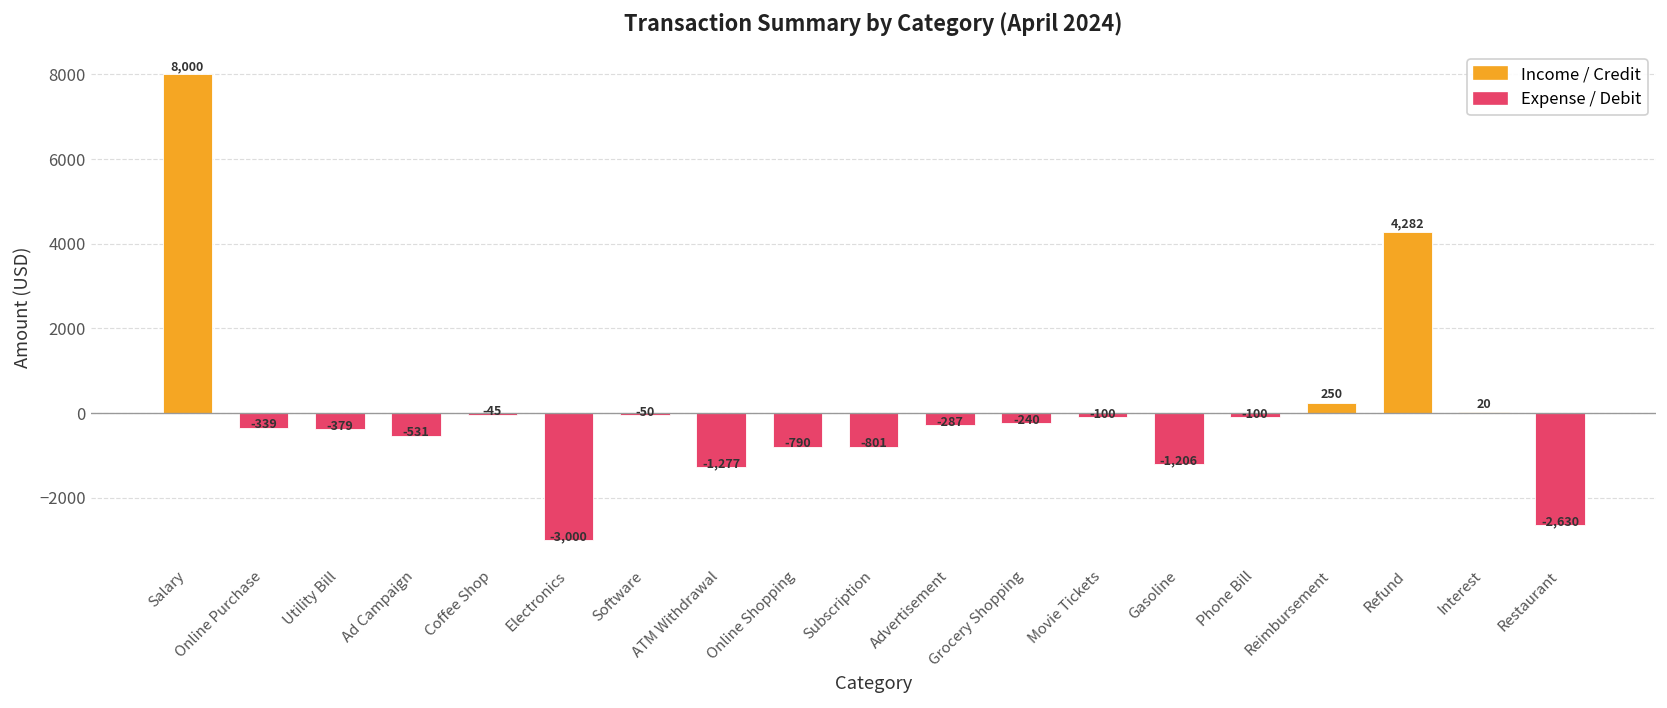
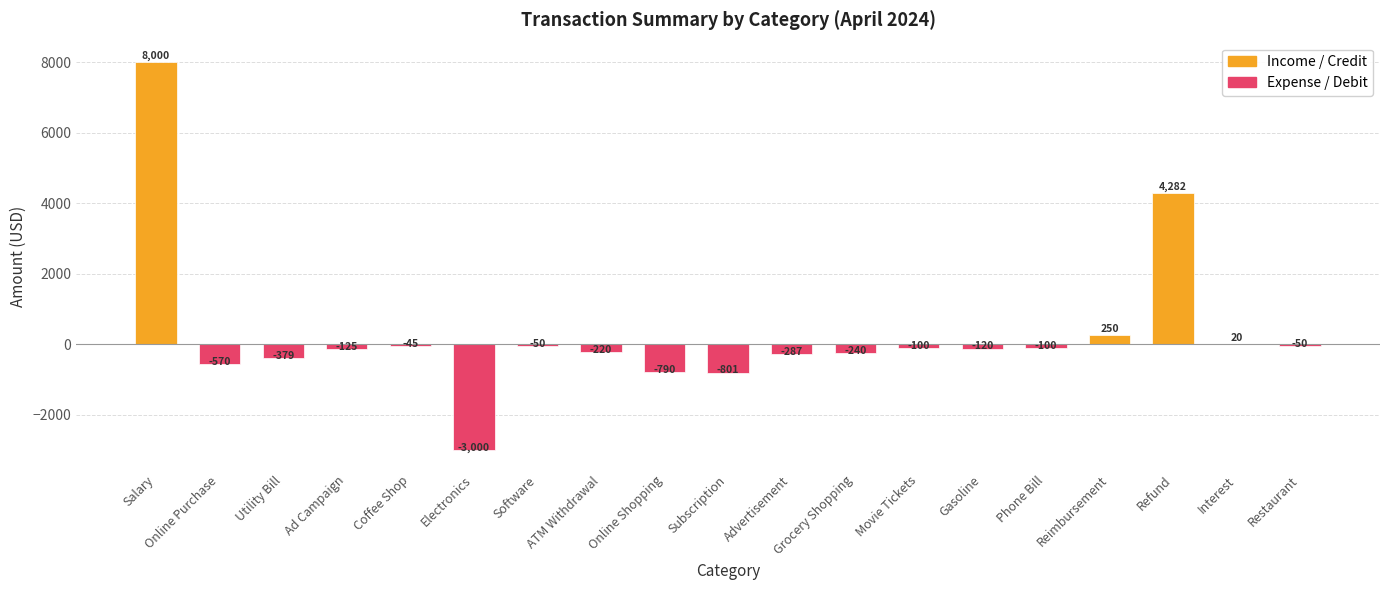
Online Purchase: -339 -> -570
Ad Campaign: -531 -> -125
ATM Withdrawal: -1,277 -> -220
Gasoline: -1,206 -> -120
Restaurant: -2,630 -> -50
